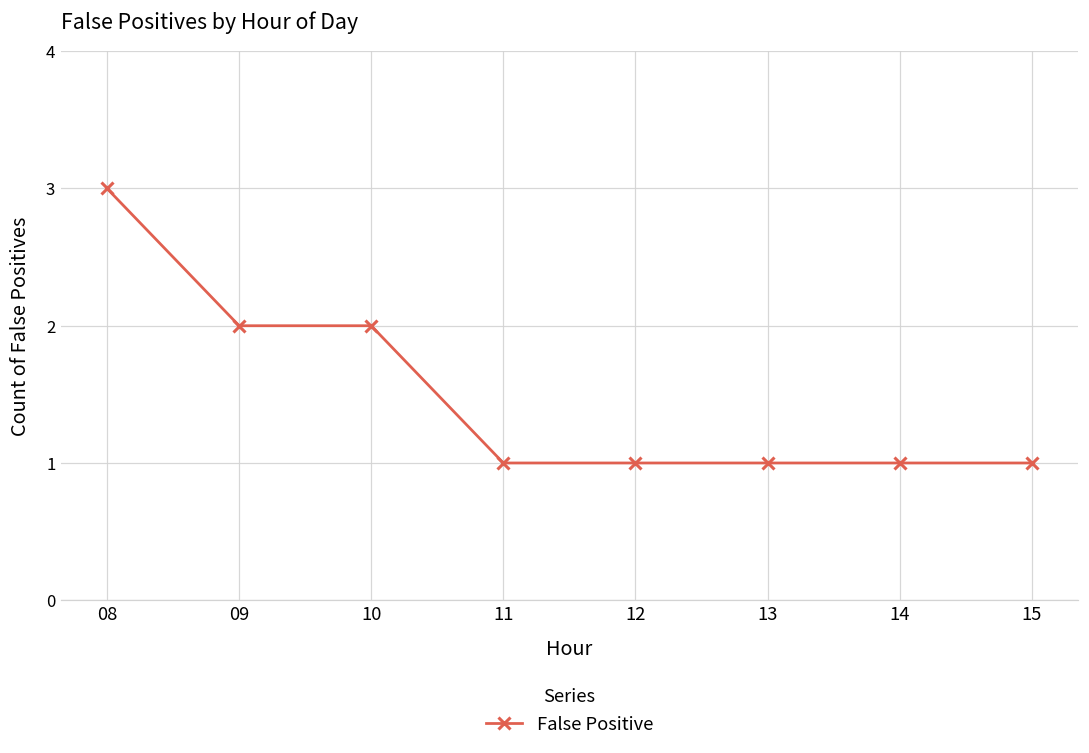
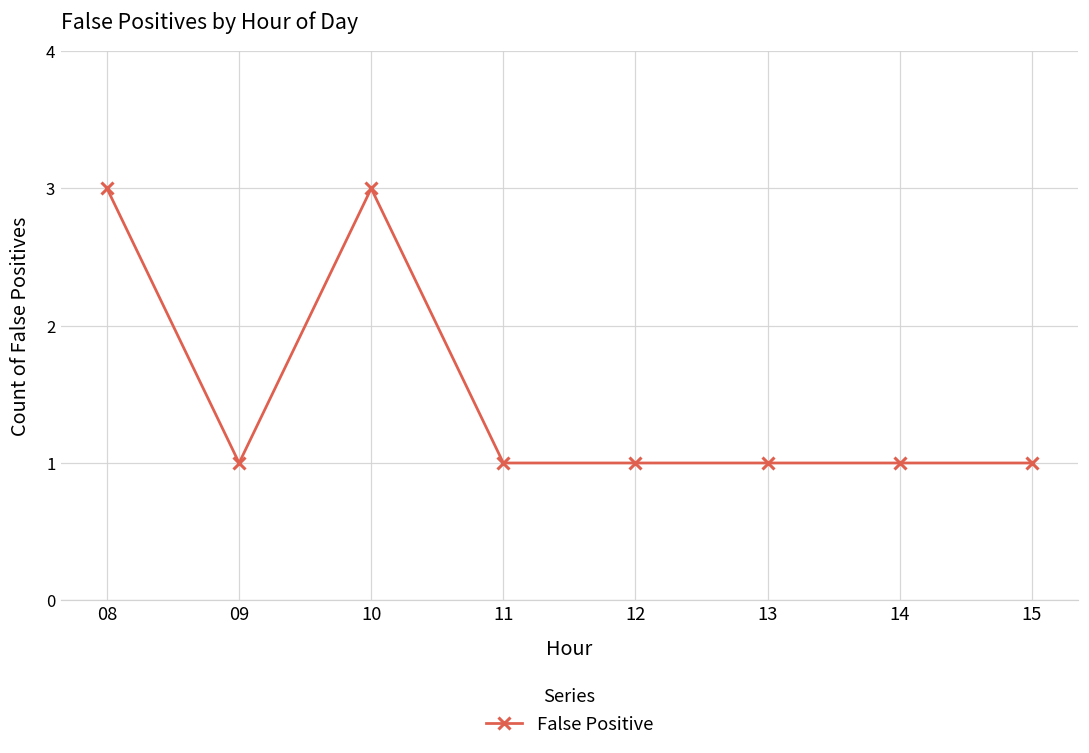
09: 2 -> 1
10: 2 -> 3
